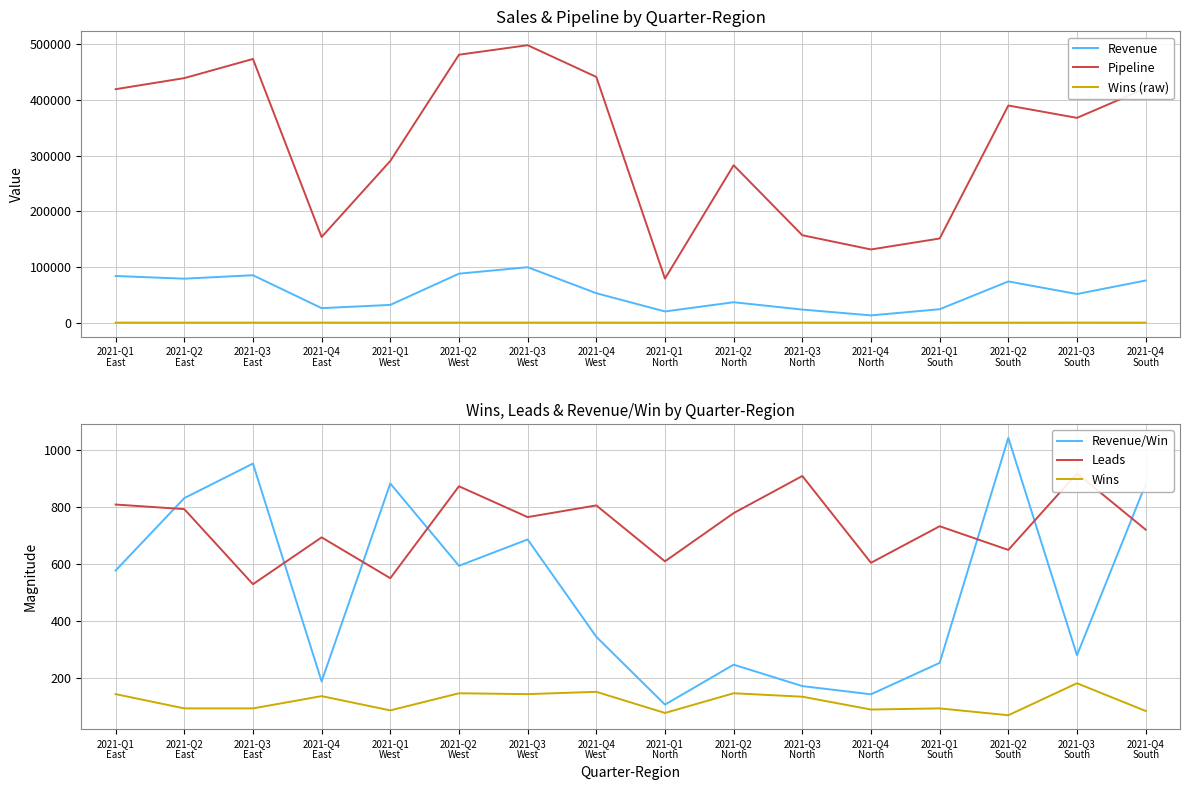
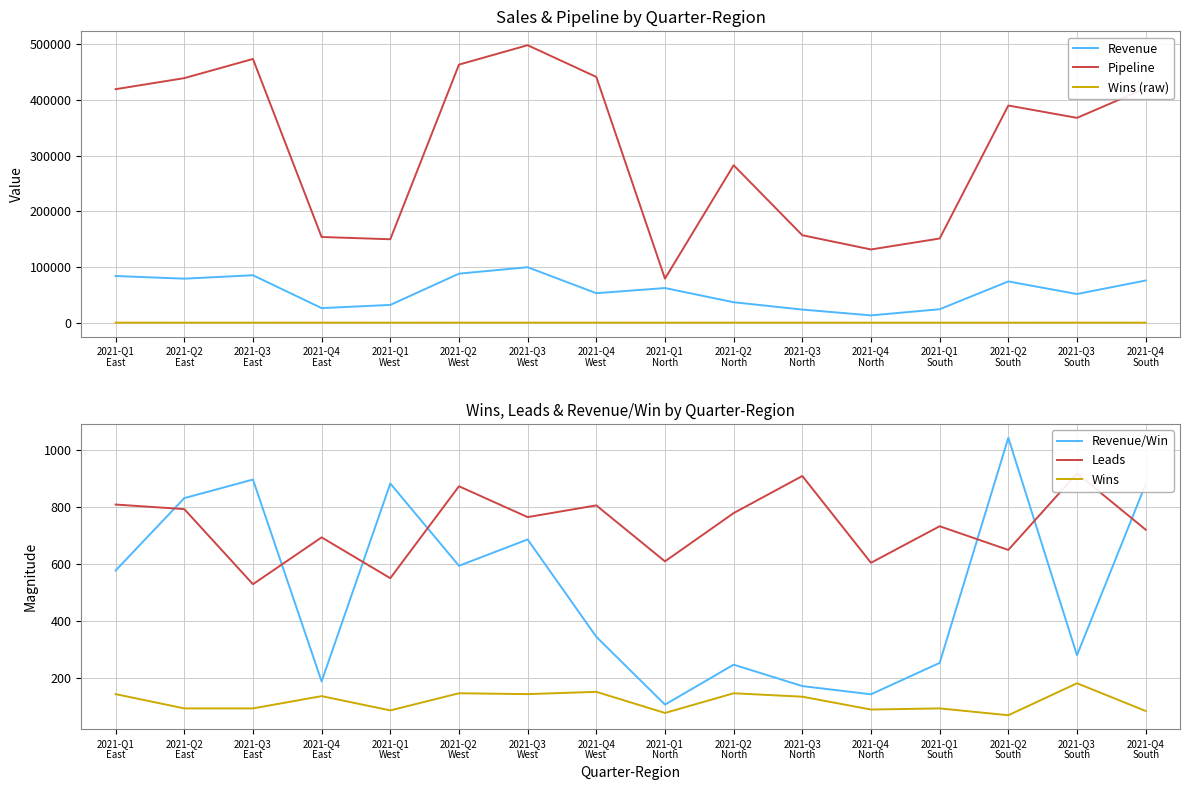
Sales & Pipeline by Quarter-Region, Pipeline, 2021-Q1 West: 290000 -> 150000
Sales & Pipeline by Quarter-Region, Pipeline, 2021-Q2 West: 480000 -> 460000
Sales & Pipeline by Quarter-Region, Revenue, 2021-Q1 North: 20000 -> 60000
Wins, Leads & Revenue/Win by Quarter-Region, Revenue/Win, 2021-Q3 East: 950 -> 900
